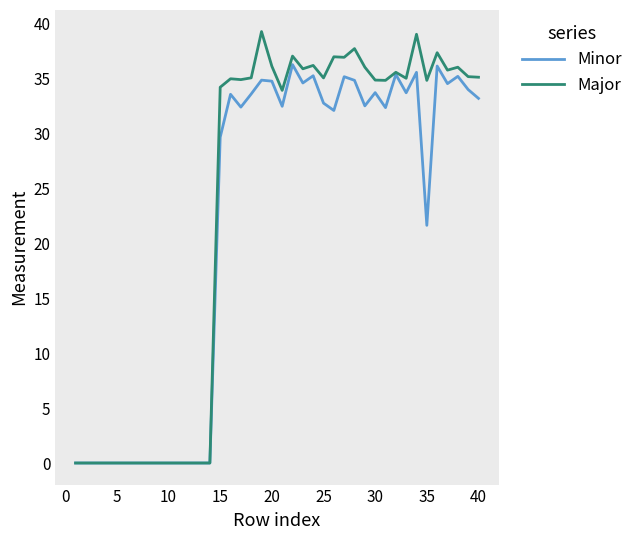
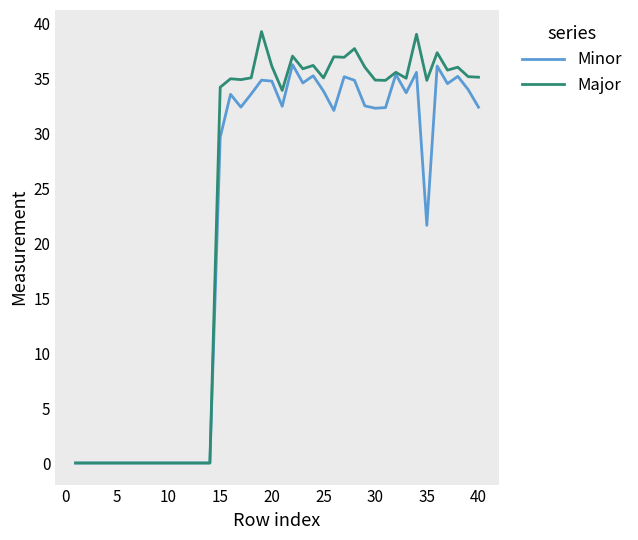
Minor, 25: 32.8 -> 33.9
Minor, 30: 33.7 -> 32.3
Minor, 40: 33.2 -> 32.4
